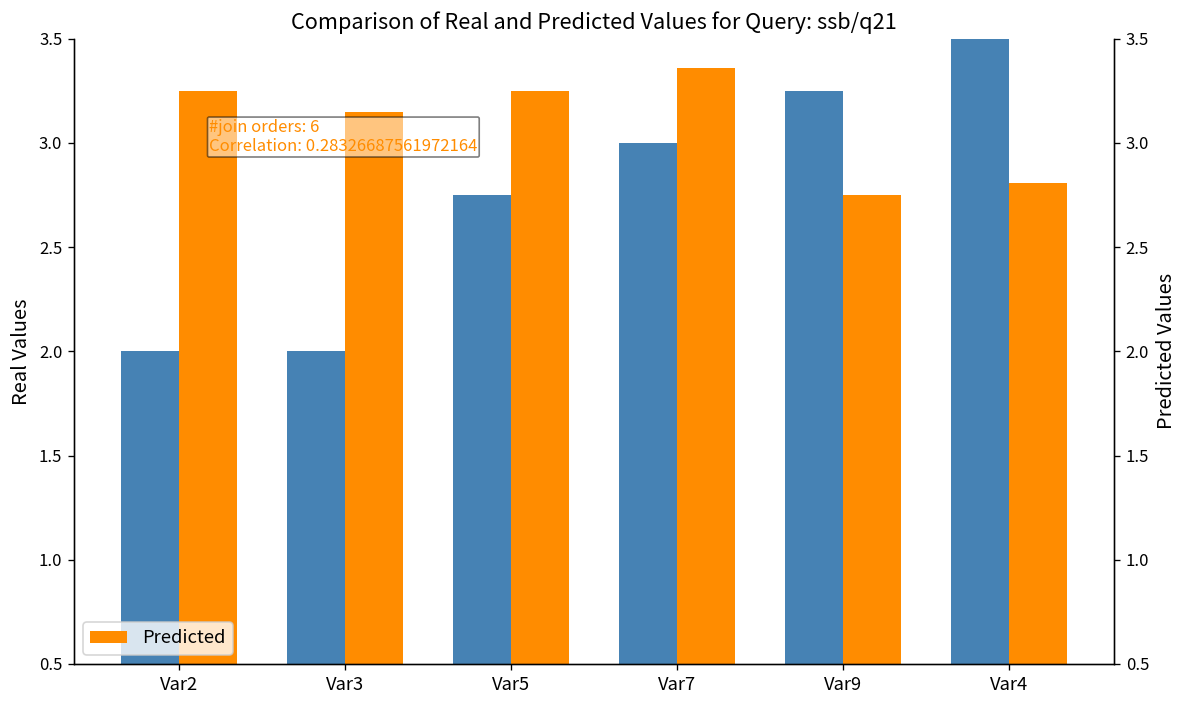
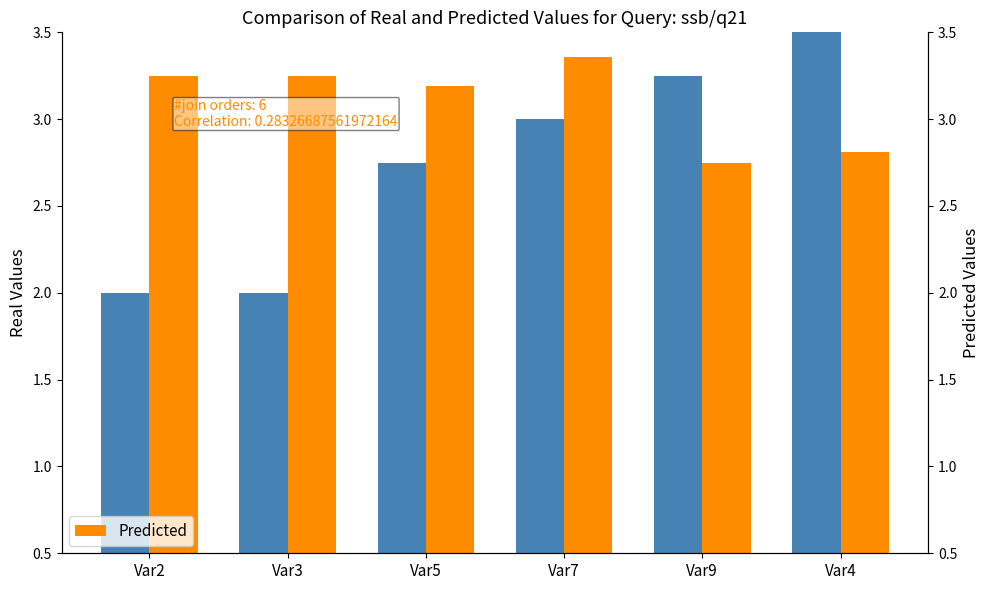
Predicted, Var3: 3.15 -> 3.25
Predicted, Var5: 3.25 -> 3.19
